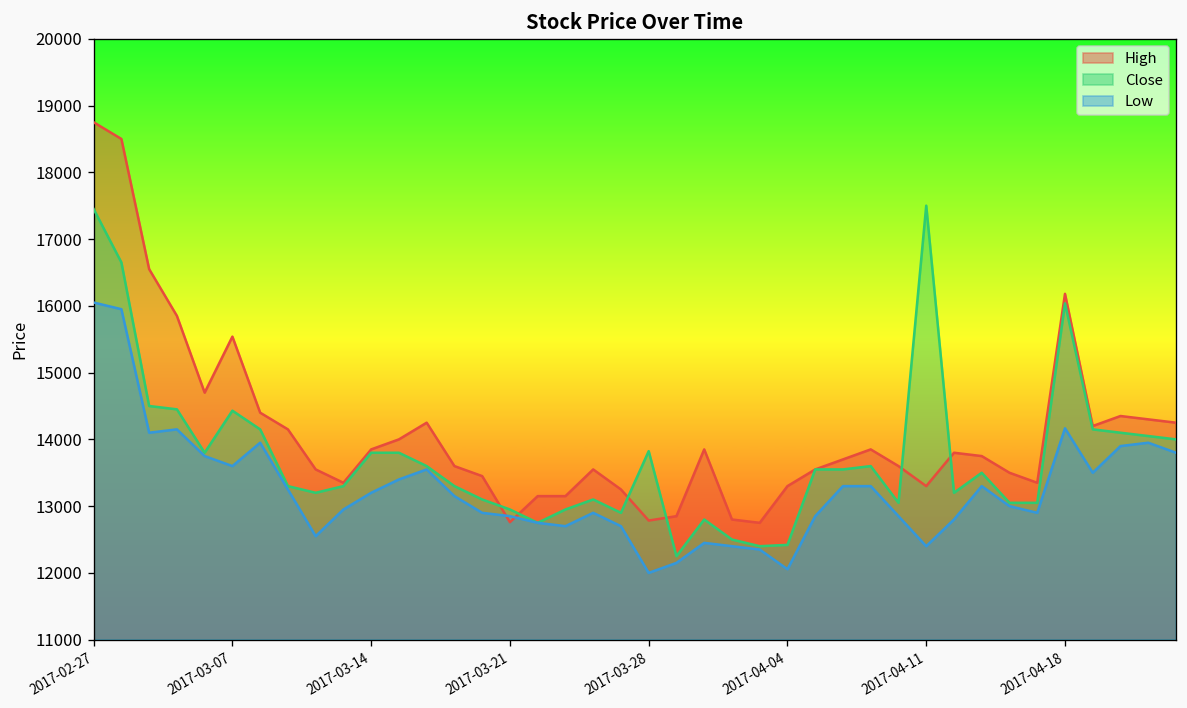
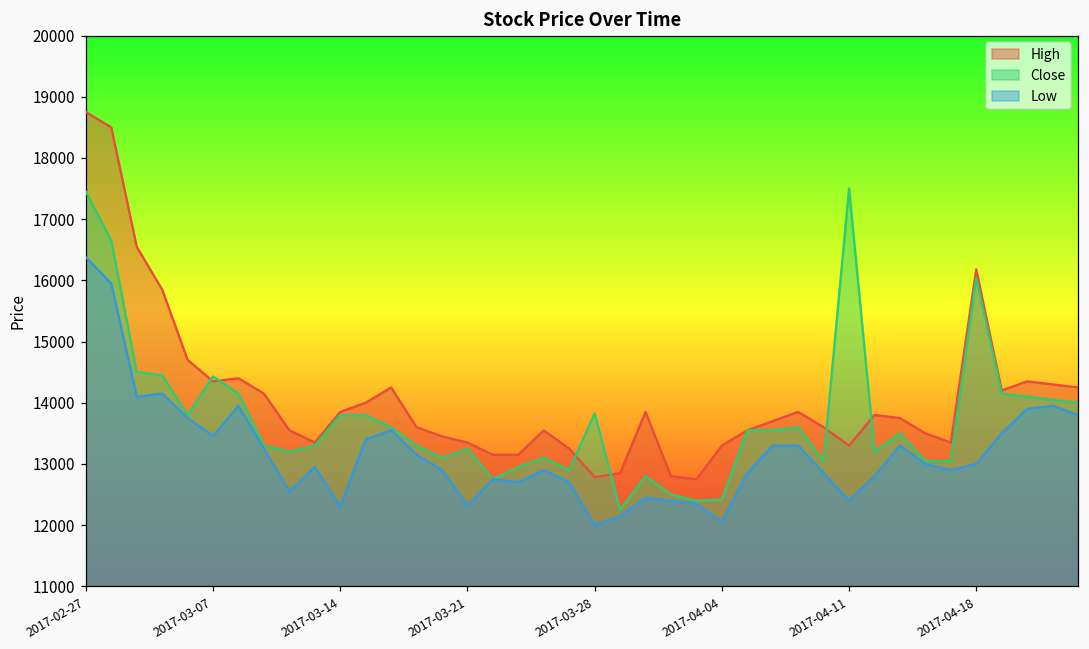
Low, 2017-02-27: 16100 -> 16400
High, 2017-03-07: 15500 -> 14400
Low, 2017-03-07: 13600 -> 13500
Low, 2017-03-14: 13200 -> 12300
High, 2017-03-21: 12800 -> 13400
Close, 2017-03-21: 13000 -> 13200
Low, 2017-03-21: 12900 -> 12300
Low, 2017-04-18: 14200 -> 13000
